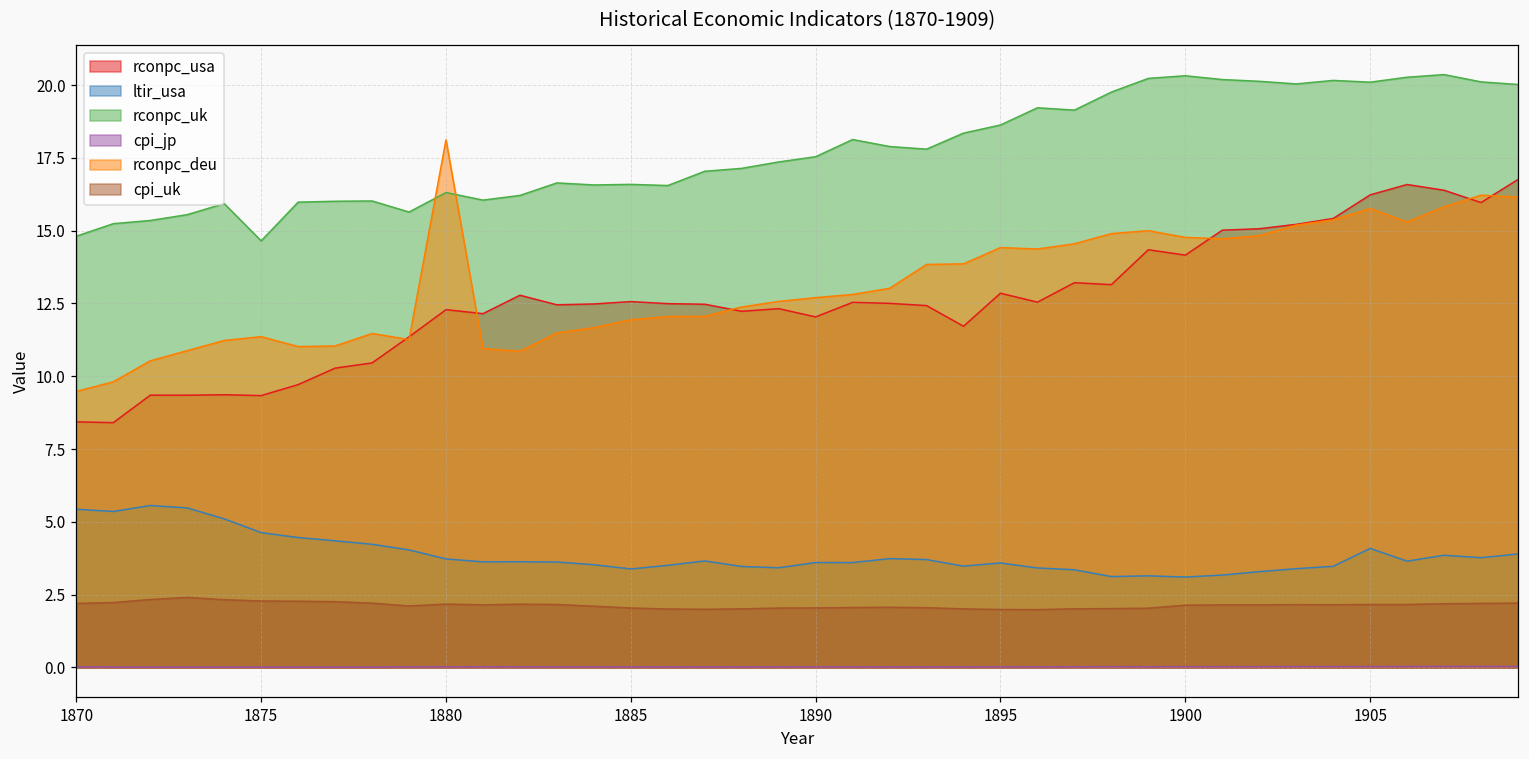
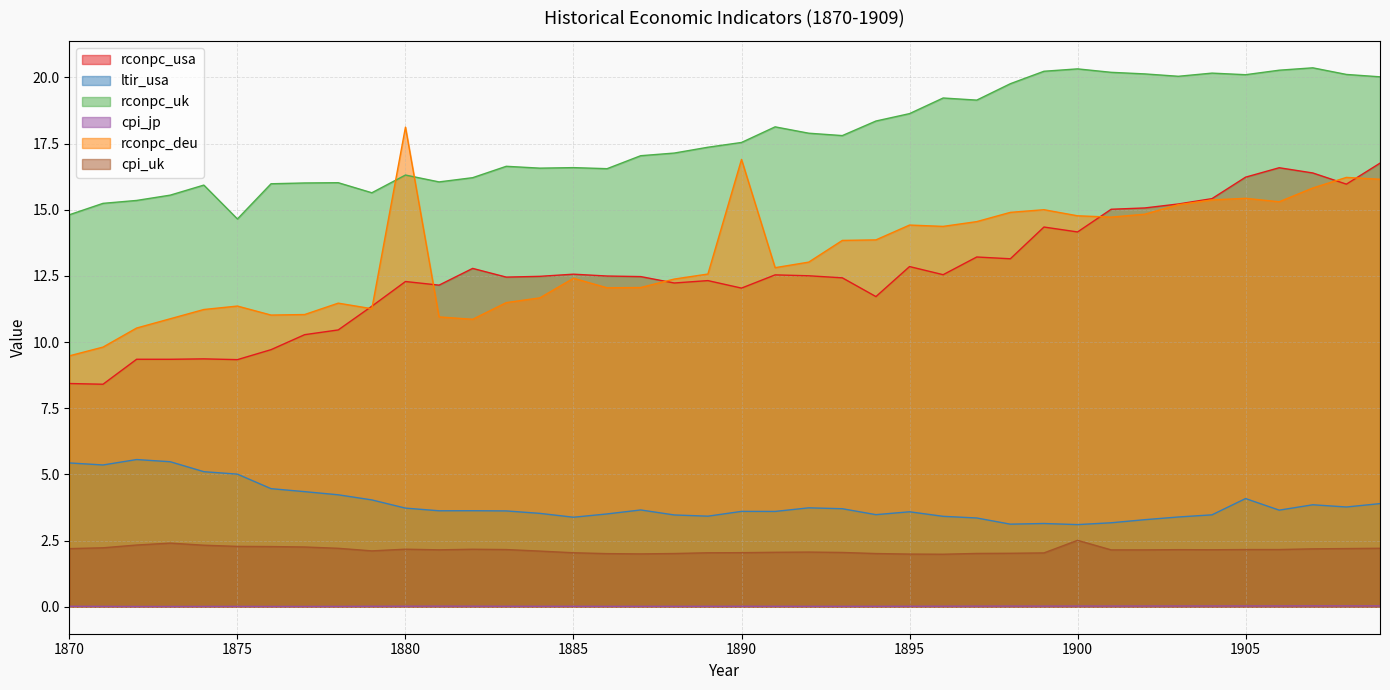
ltir_usa, 1875: 4.6 -> 5.0
rconpc_deu, 1885: 11.9 -> 12.4
rconpc_deu, 1890: 12.7 -> 16.9
cpi_uk, 1900: 2.1 -> 2.5
rconpc_deu, 1905: 15.8 -> 15.4
